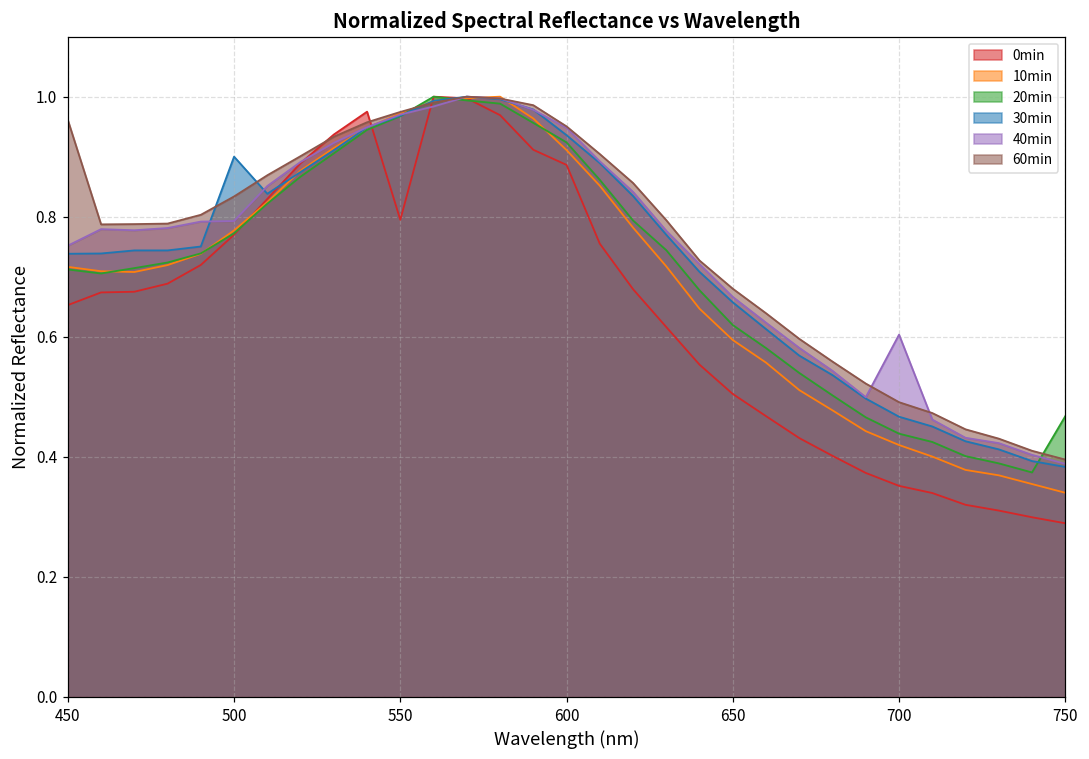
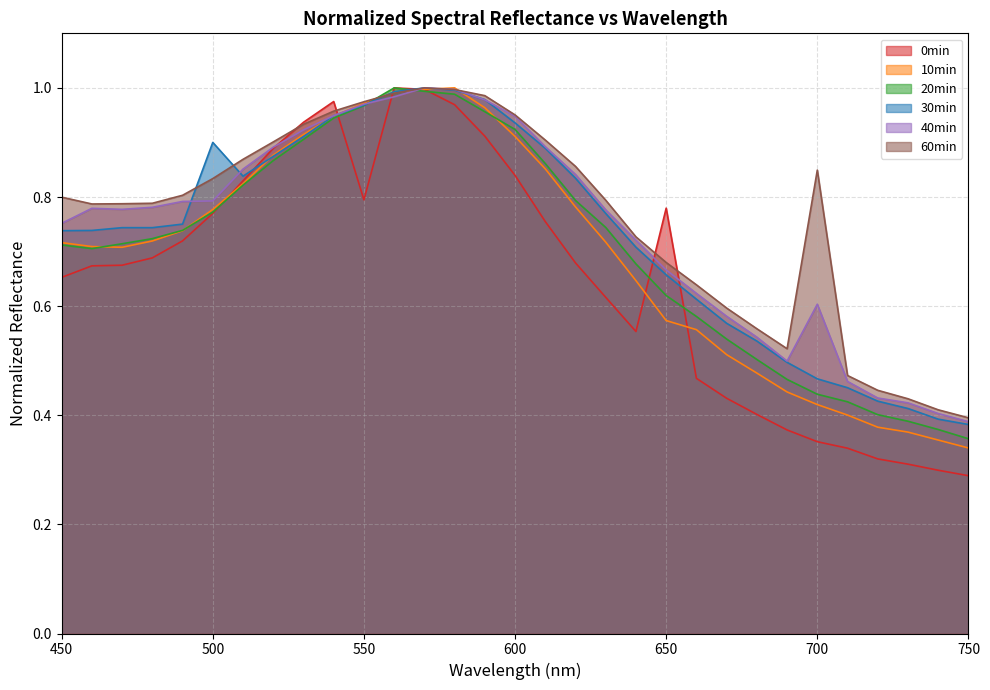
60min, 450: 0.96 -> 0.80
0min, 600: 0.89 -> 0.84
0min, 650: 0.50 -> 0.78
10min, 650: 0.59 -> 0.57
60min, 700: 0.49 -> 0.85
20min, 750: 0.47 -> 0.36
